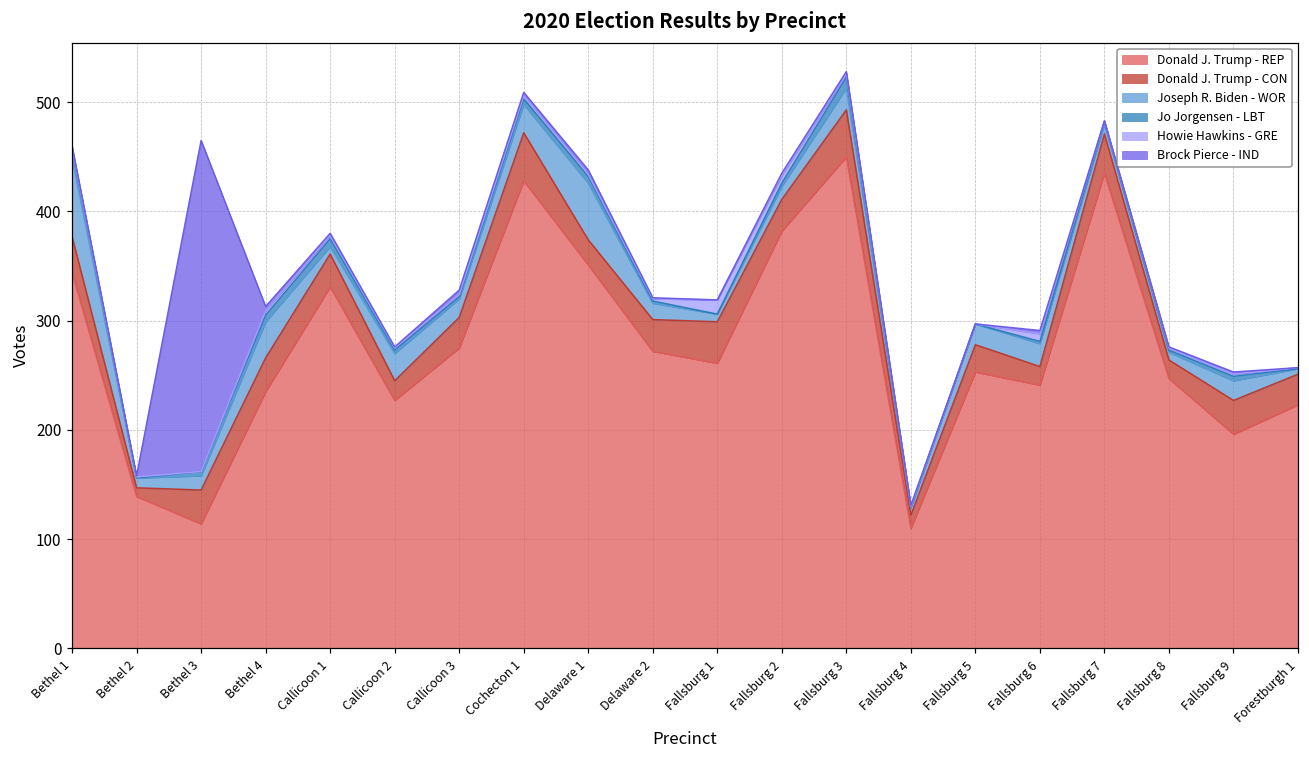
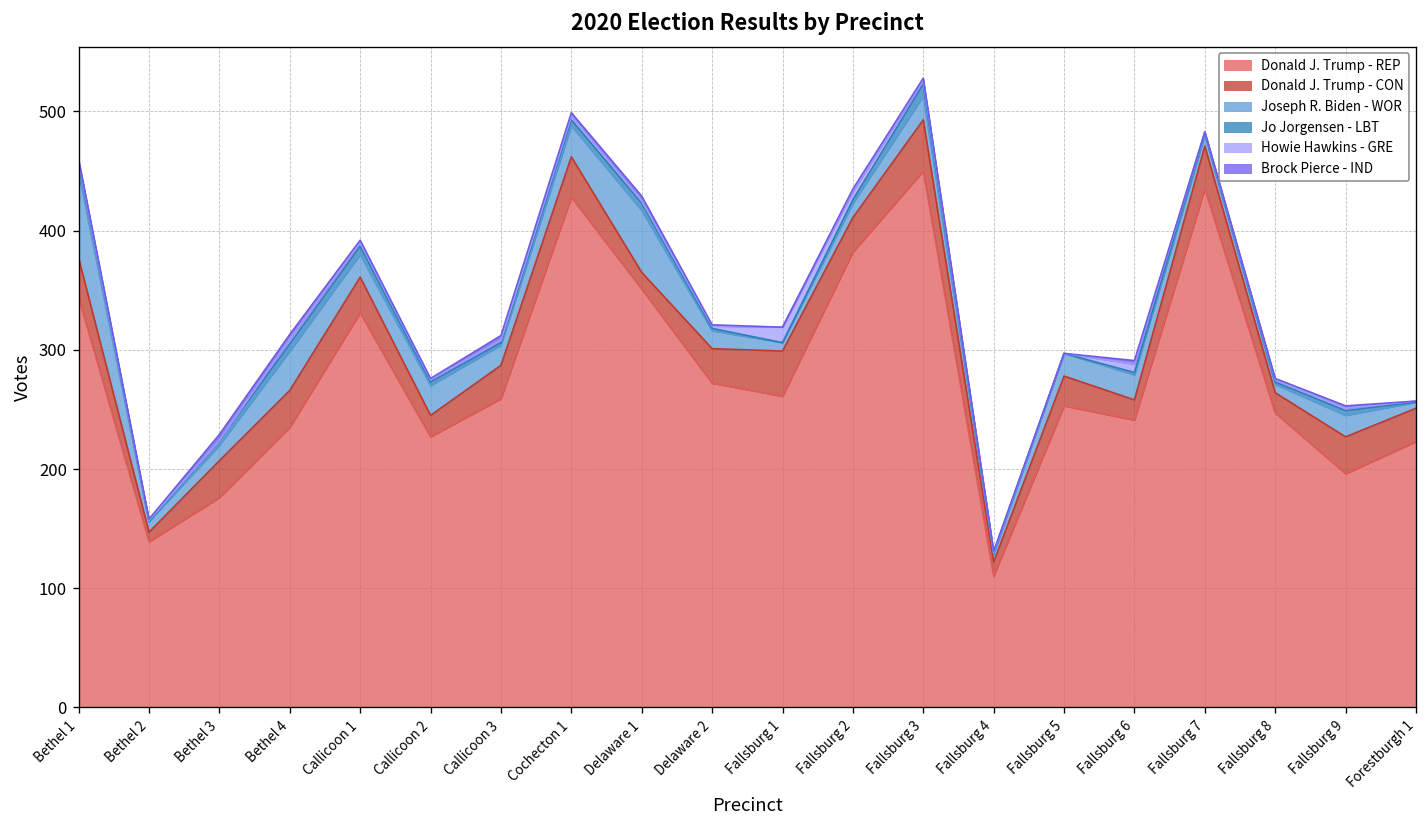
Donald J. Trump - REP, Bethel 3: 110 -> 180
Brock Pierce - IND, Bethel 3: 300 -> 10
Joseph R. Biden - WOR, Callicoon 1: 10 -> 20
Donald J. Trump - REP, Callicoon 3: 280 -> 260
Donald J. Trump - CON, Cochecton 1: 40 -> 30
Donald J. Trump - CON, Delaware 1: 20 -> 10
